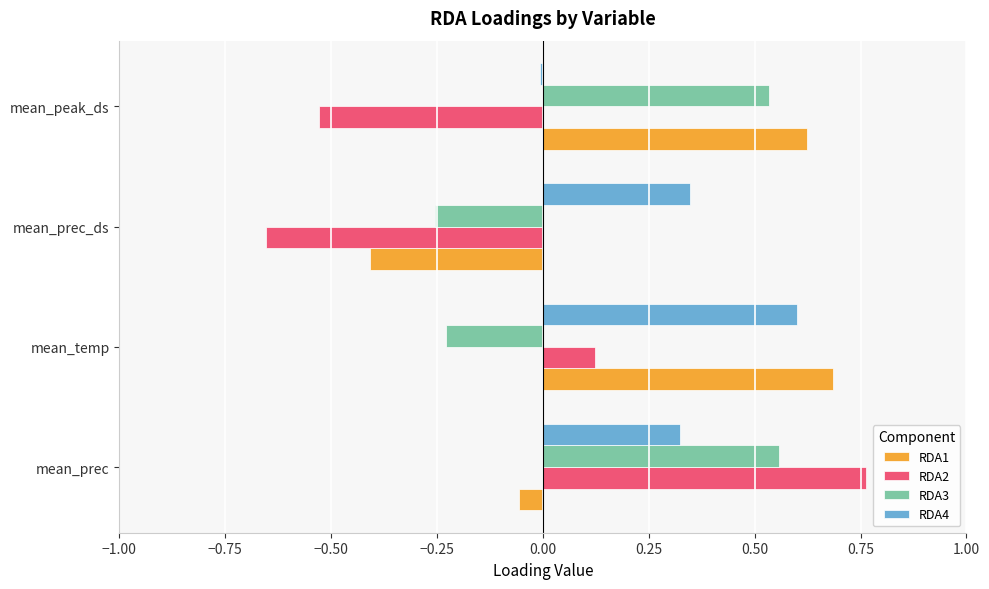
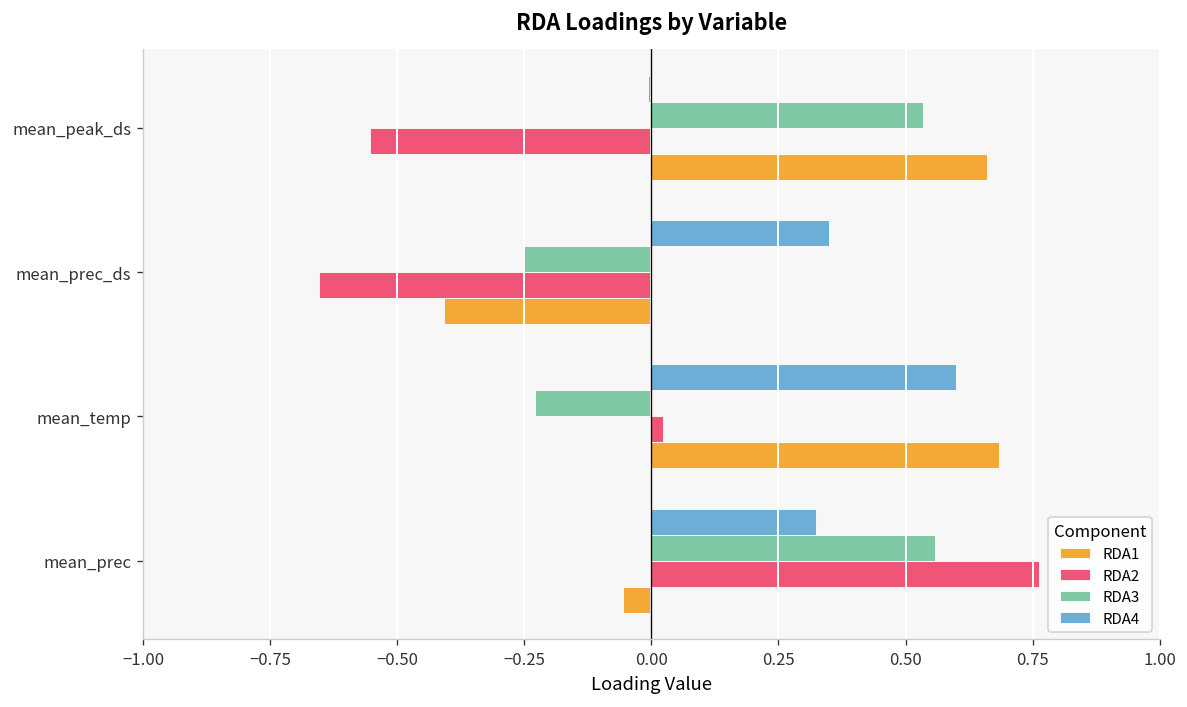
RDA2, mean_peak_ds: -0.53 -> -0.55
RDA1, mean_peak_ds: 0.62 -> 0.66
RDA2, mean_temp: 0.12 -> 0.02
